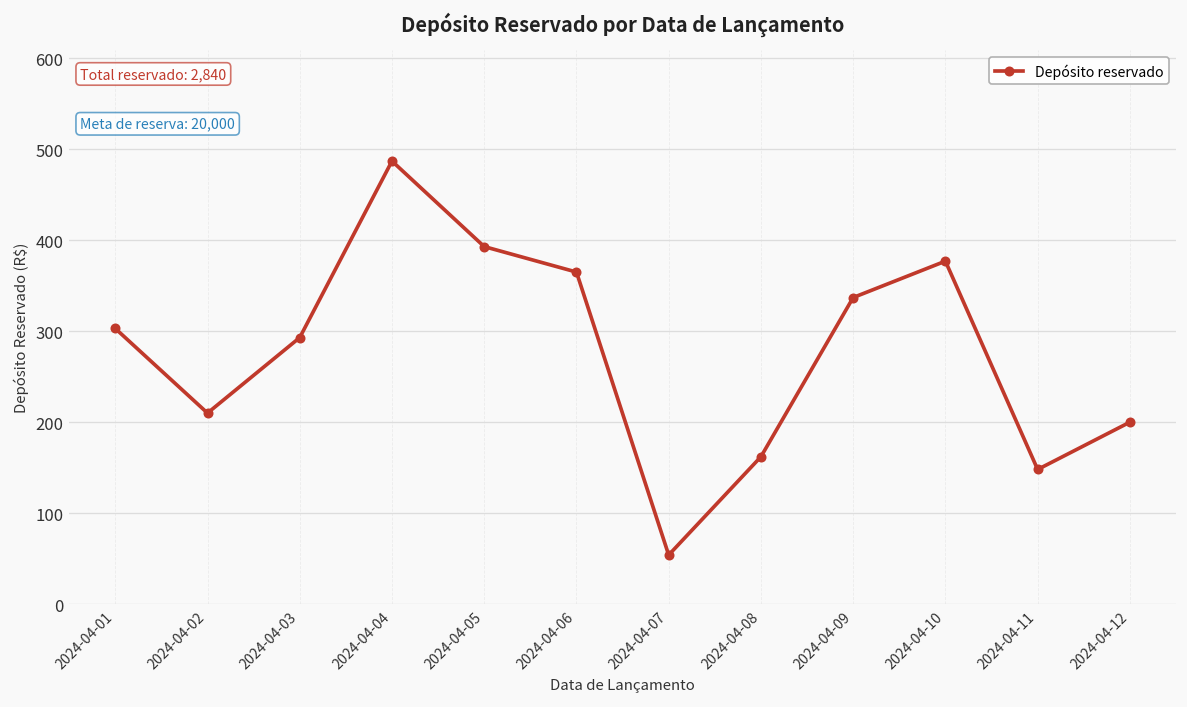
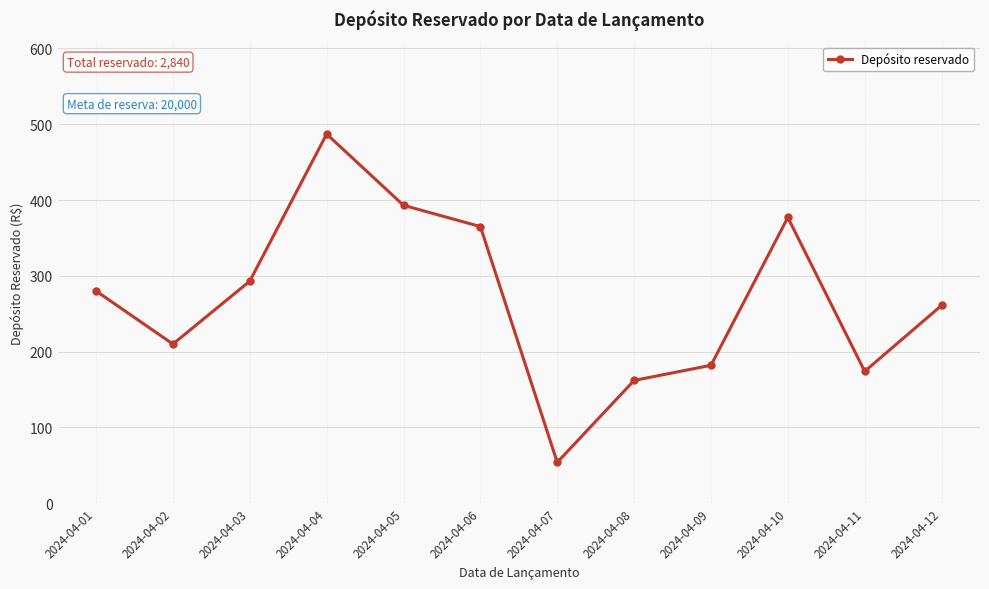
2024-04-01: 300 -> 280
2024-04-09: 340 -> 180
2024-04-11: 150 -> 170
2024-04-12: 200 -> 260
